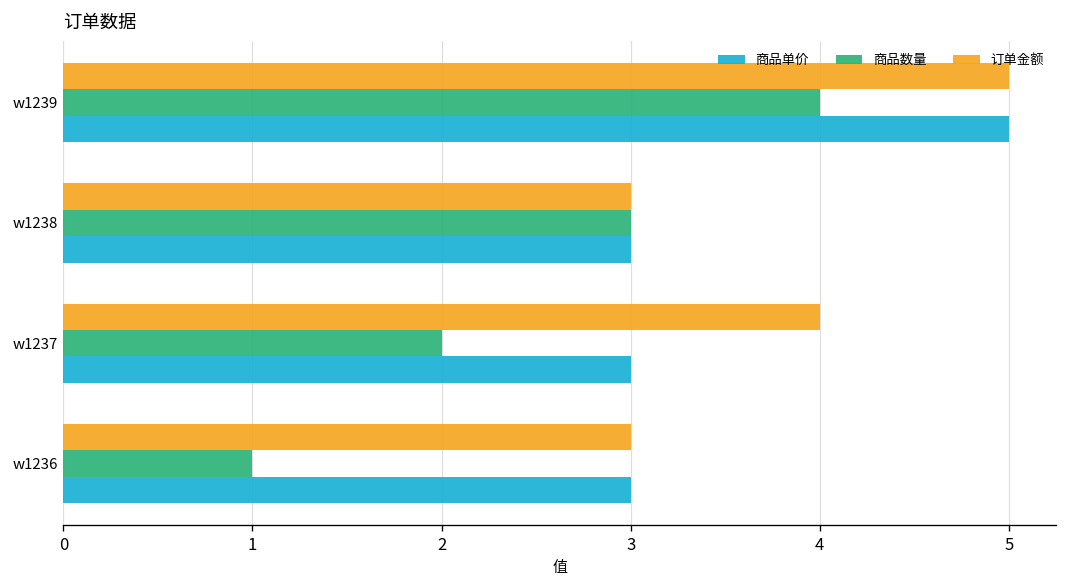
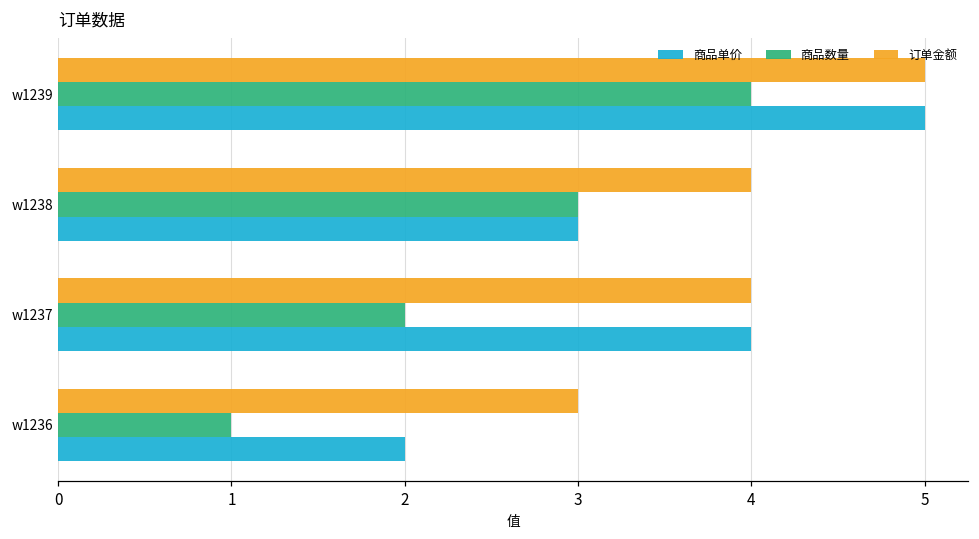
订单金额, w1238: 3 -> 4
商品单价, w1237: 3 -> 4
商品单价, w1236: 3 -> 2
